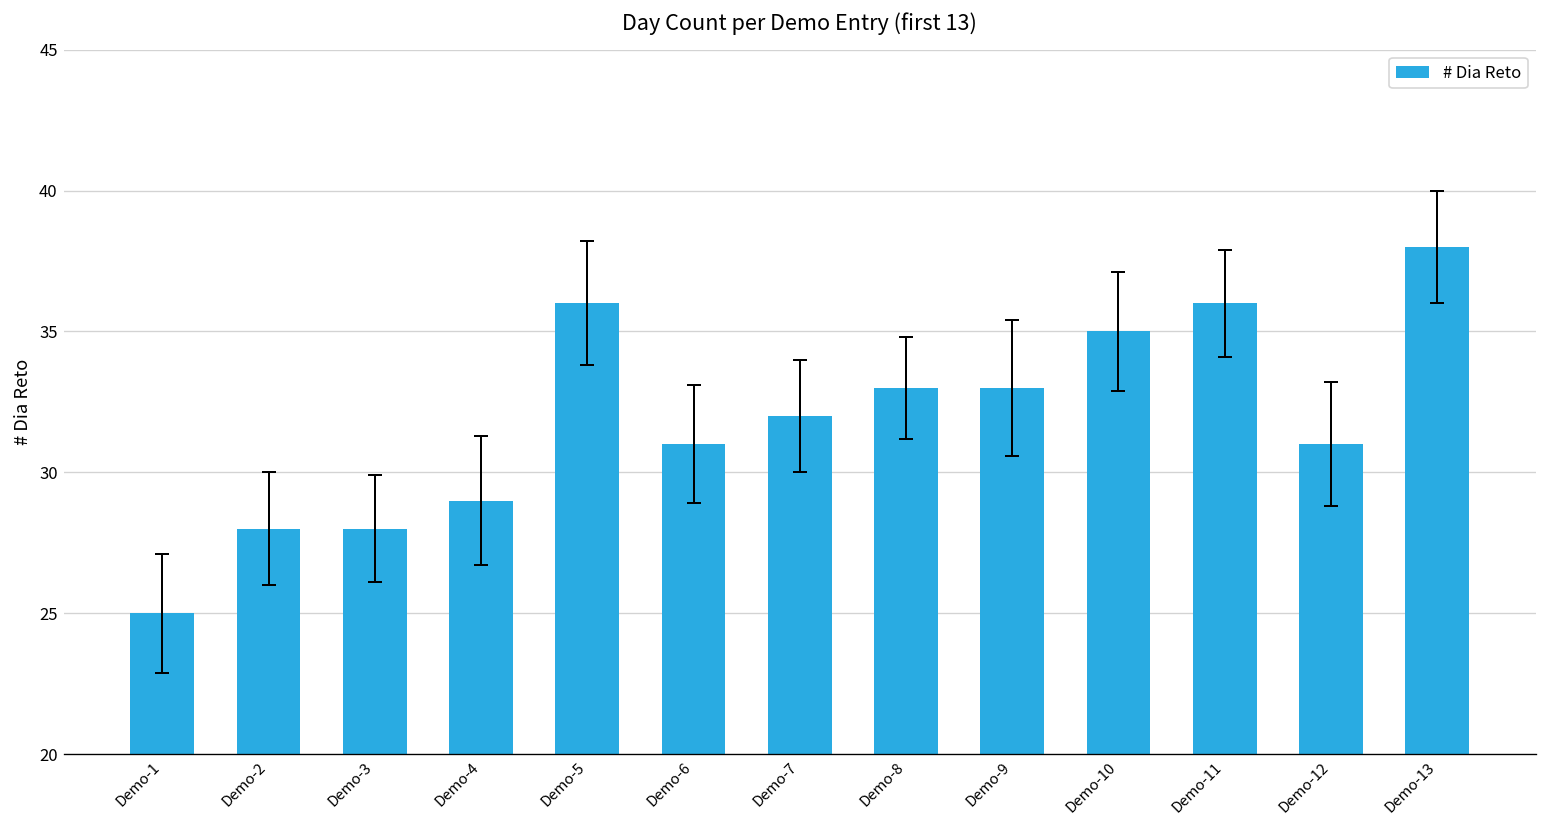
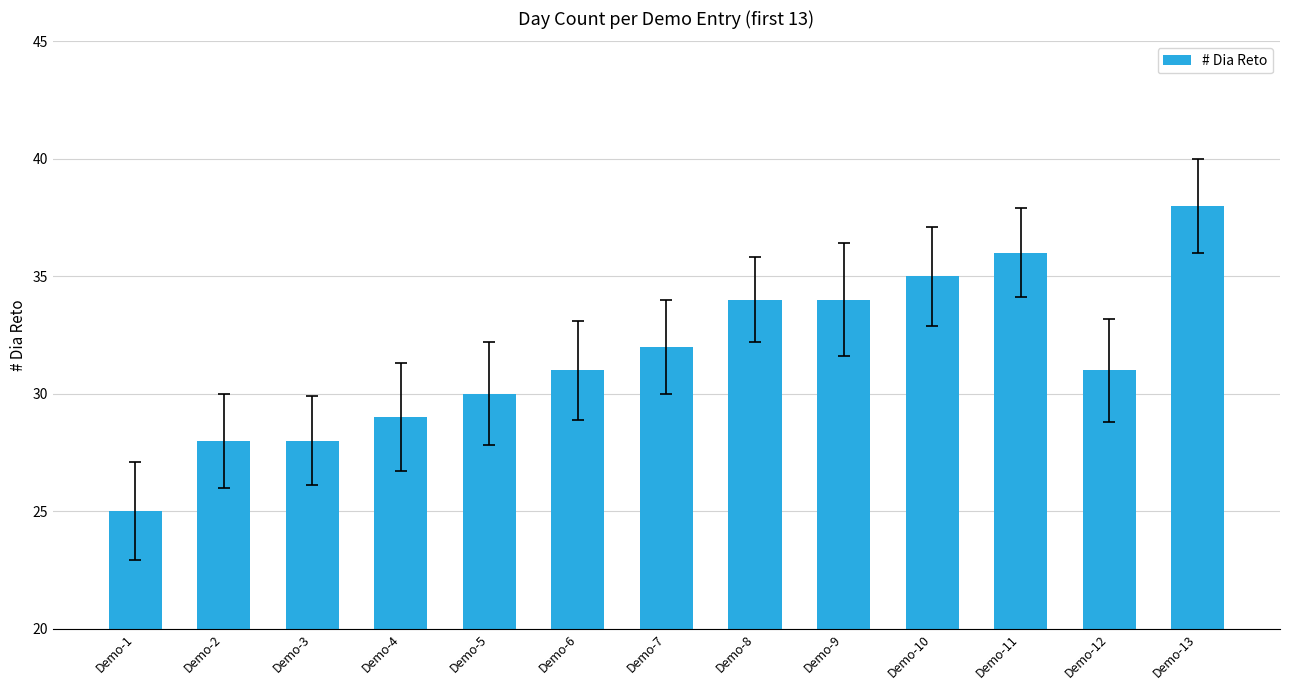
# Dia Reto, Demo-5: 36 -> 30
# Dia Reto, Demo-8: 33 -> 34
# Dia Reto, Demo-9: 33 -> 34
